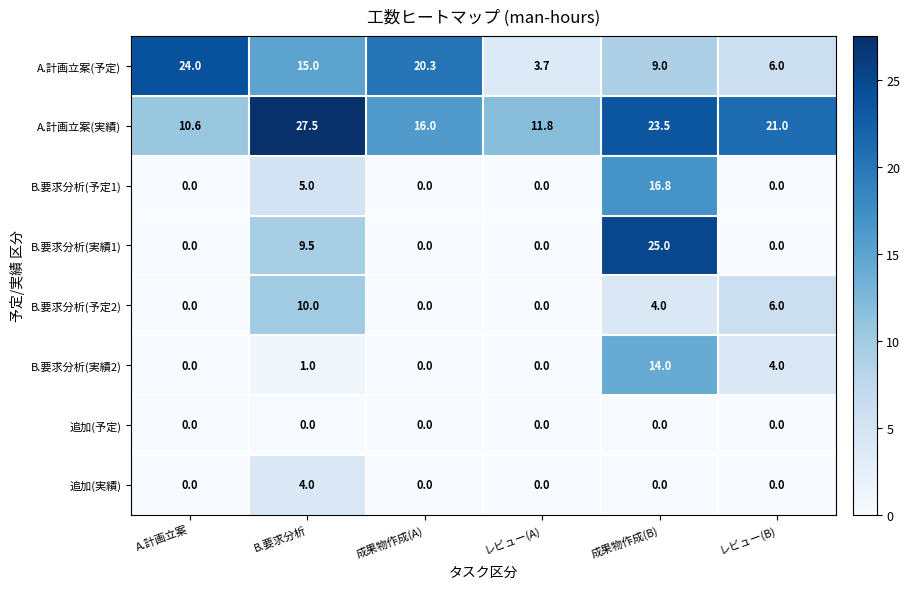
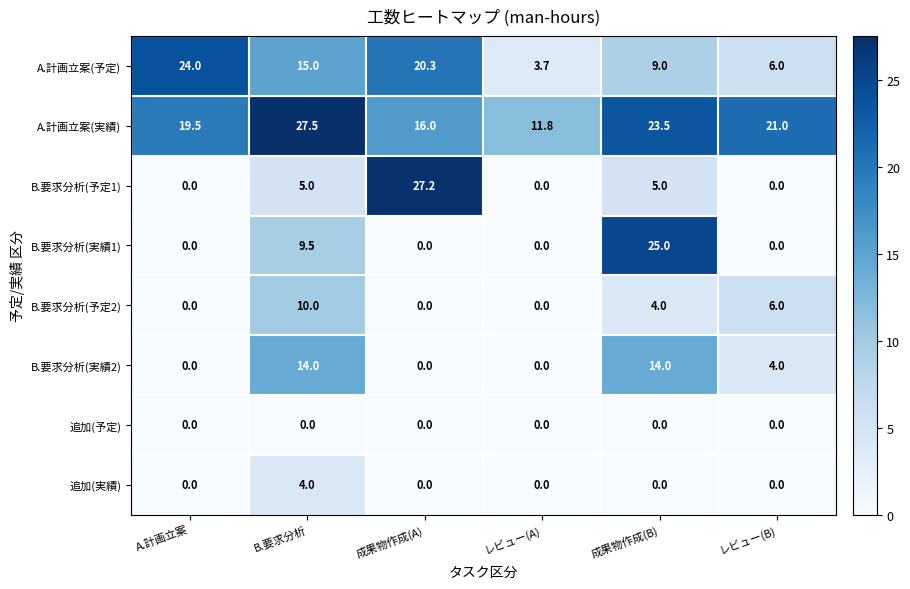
A.計画立案(実績), A.計画立案: 10.6 -> 19.5
B.要求分析(予定1), 成果物作成(A): 0.0 -> 27.2
B.要求分析(予定1), 成果物作成(B): 16.8 -> 5.0
B.要求分析(実績2), B.要求分析: 1.0 -> 14.0
